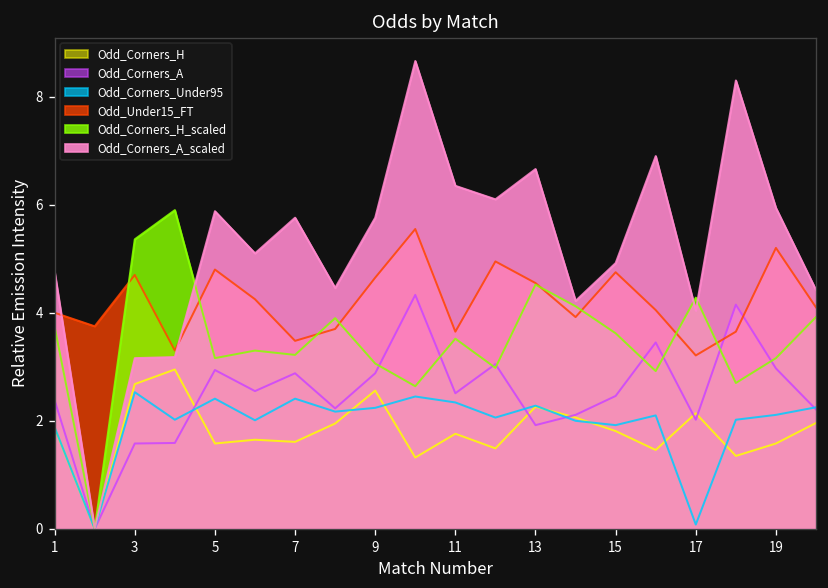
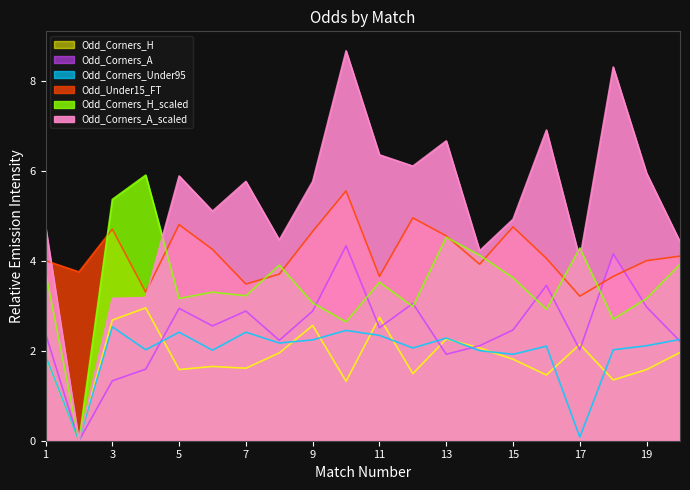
Odd_Corners_A, 3: 1.6 -> 1.3
Odd_Corners_H, 11: 1.8 -> 2.7
Odd_Under15_FT, 19: 5.2 -> 4.0
